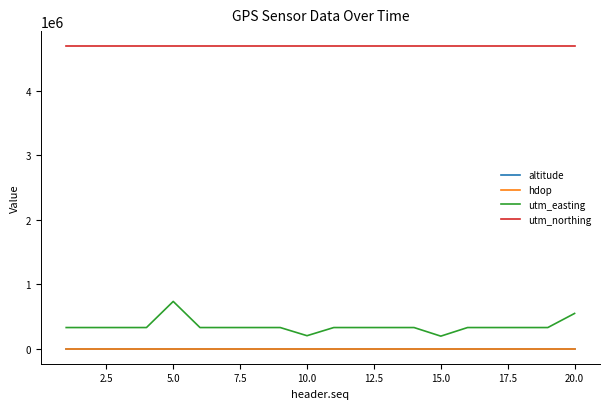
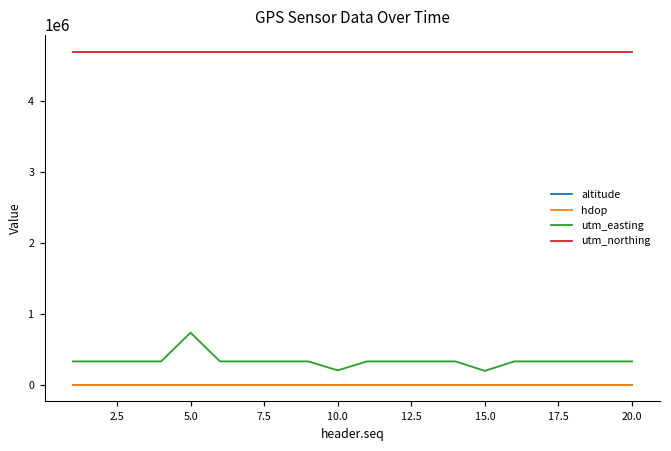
utm_easting, 20.0: 500000 -> 300000
